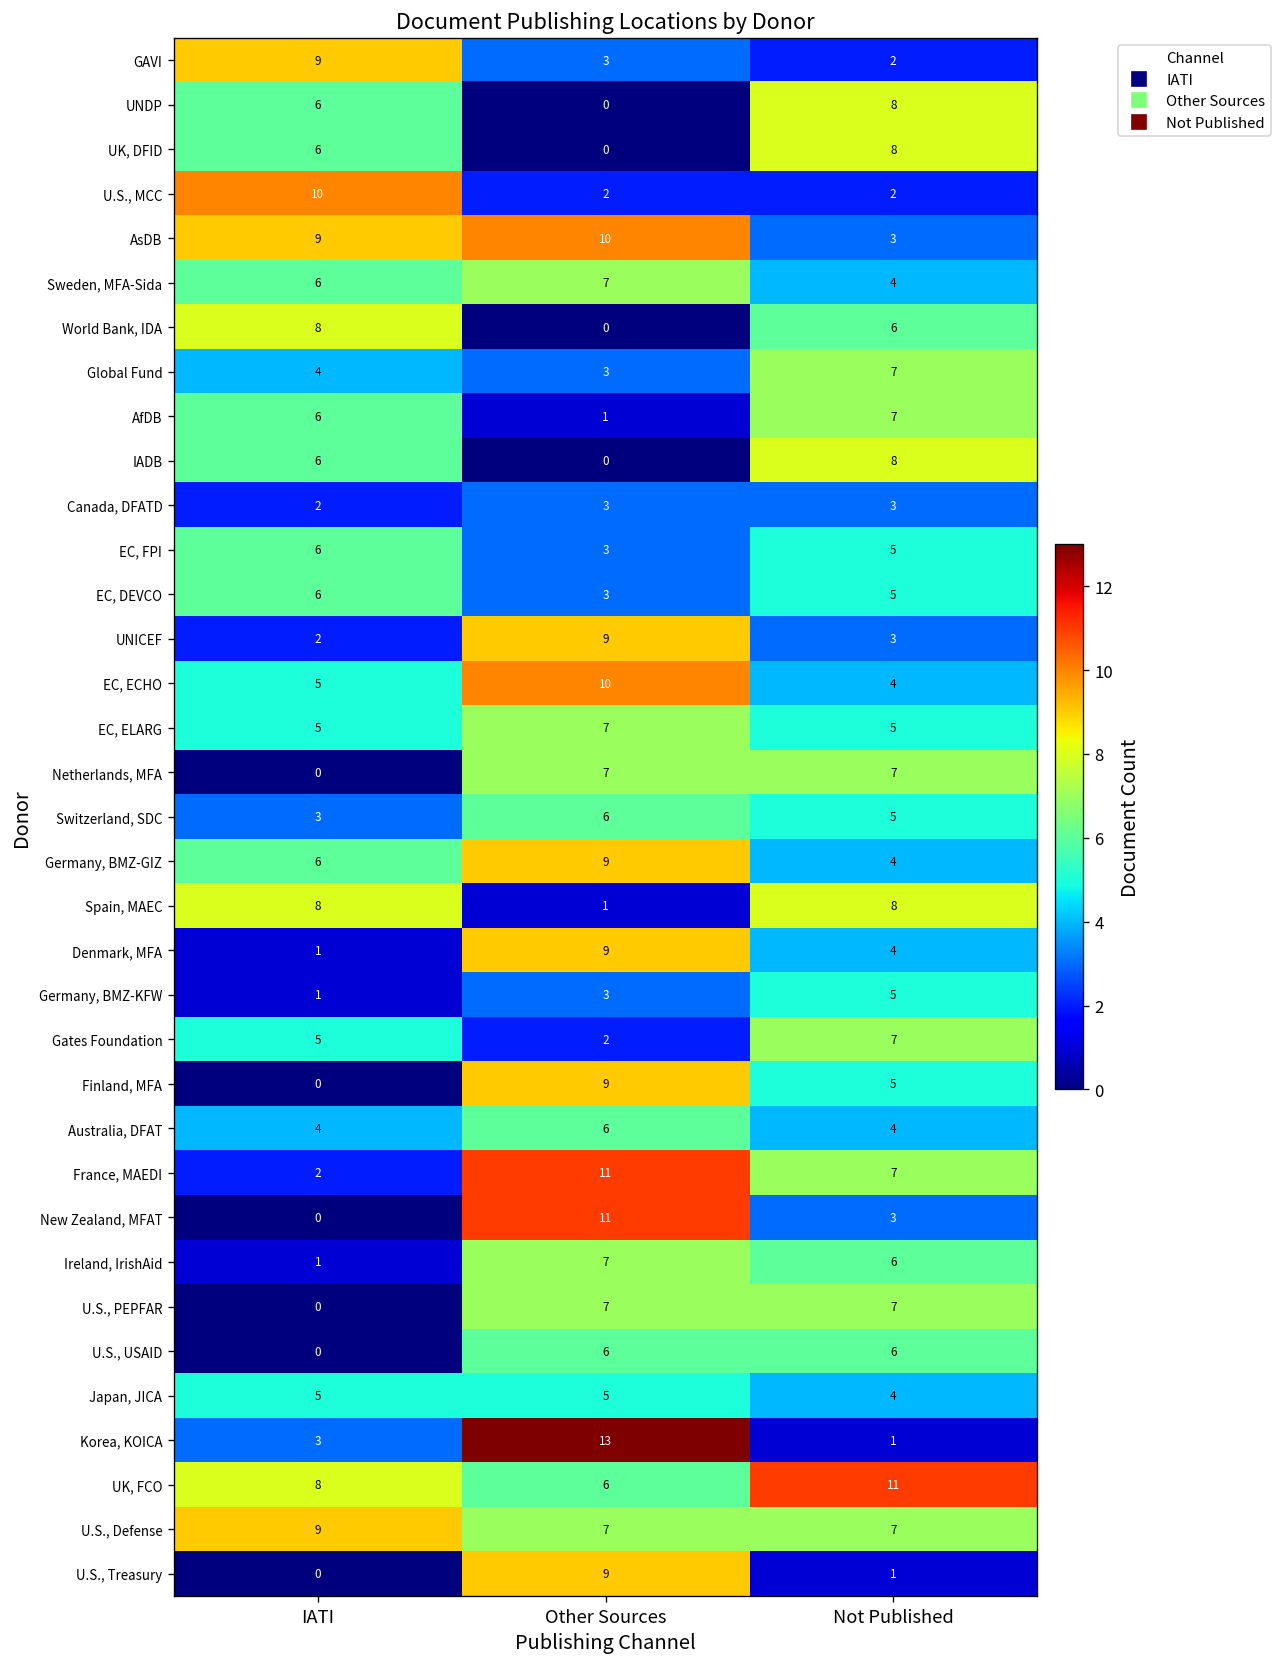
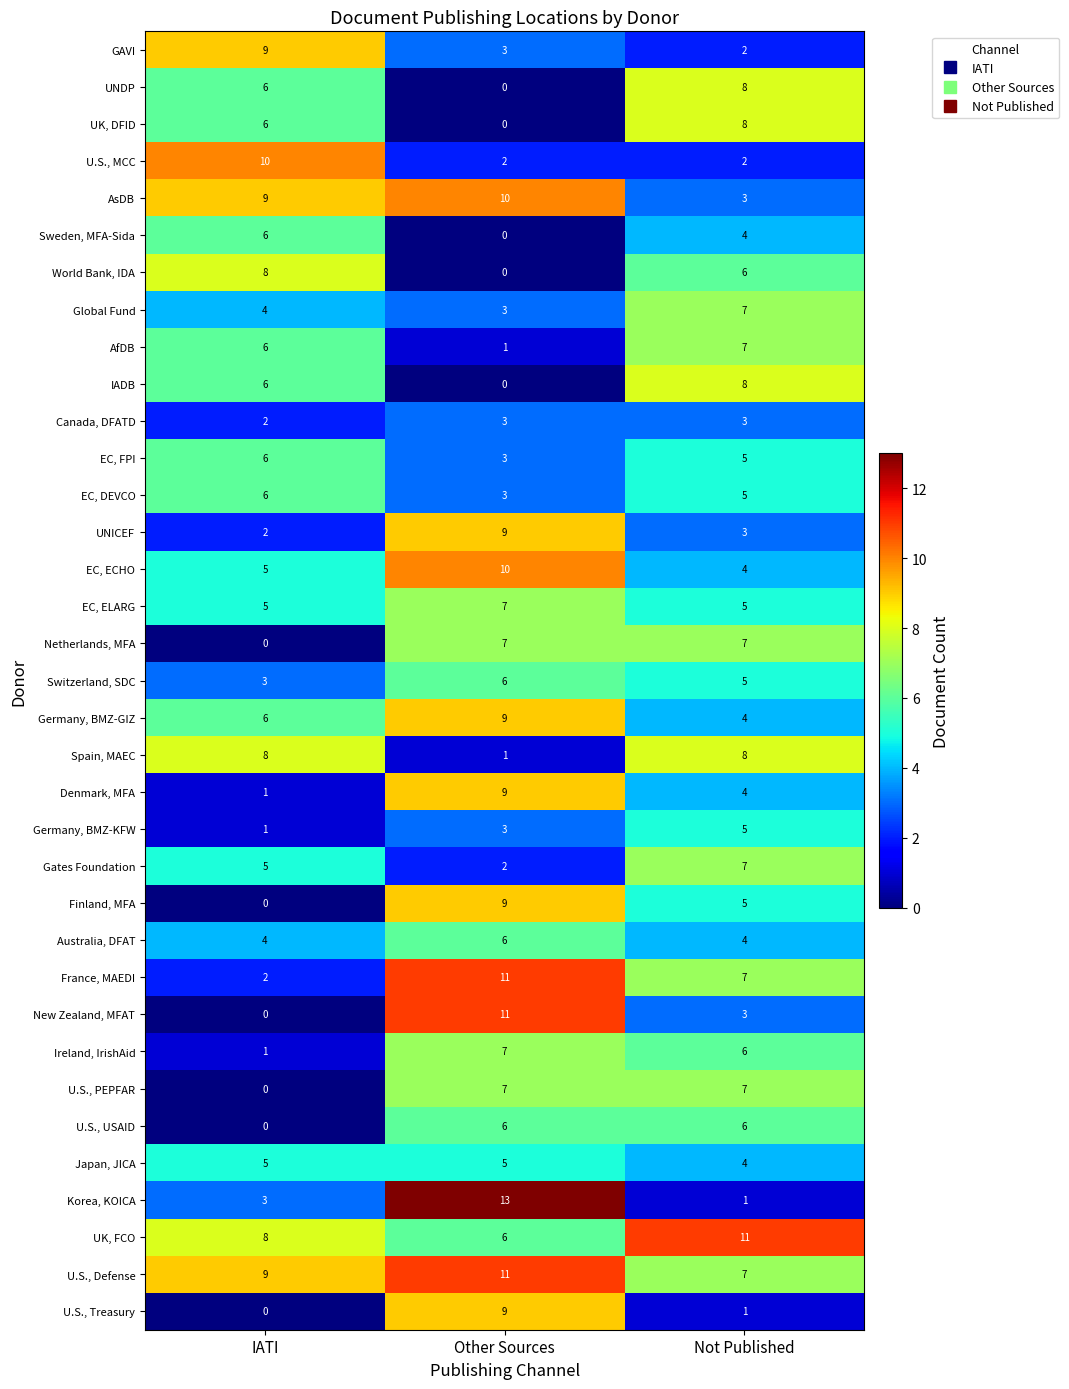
Sweden, MFA-Sida, Other Sources: 7 -> 0
U.S., Defense, Other Sources: 7 -> 11
